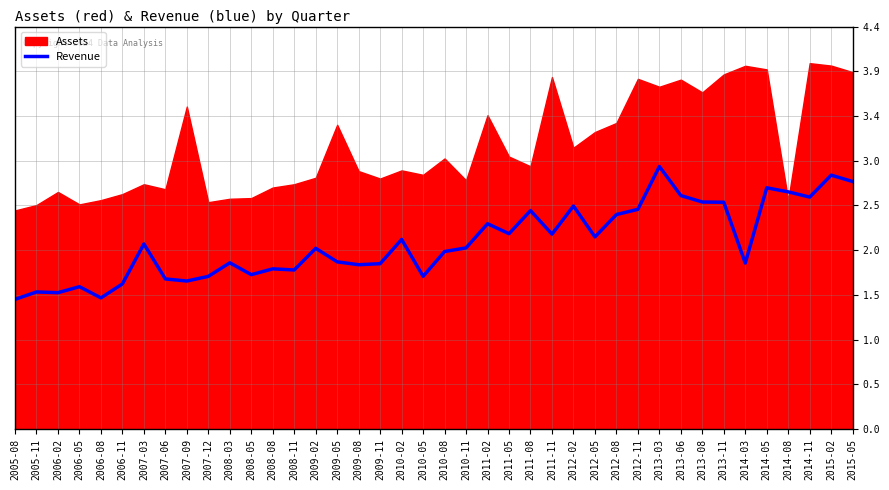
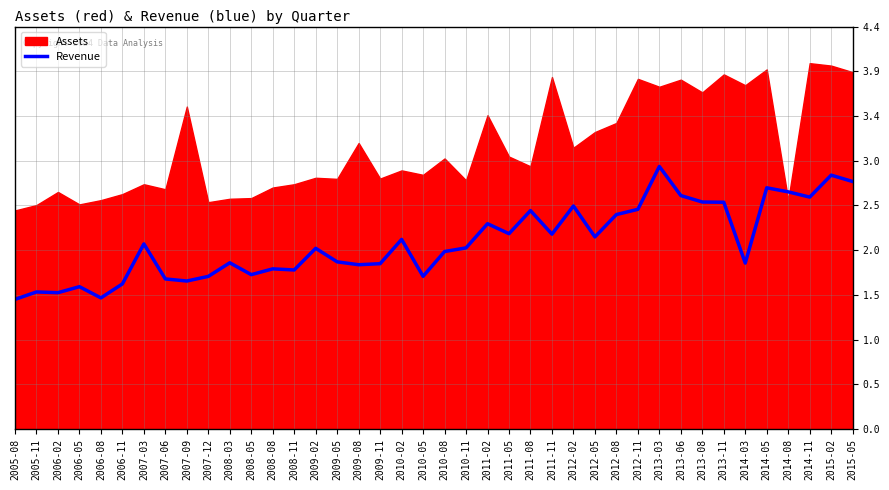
Assets, 2009-05: 3.4 -> 2.8
Assets, 2009-08: 2.8 -> 3.2
Assets, 2014-03: 4.0 -> 3.8
